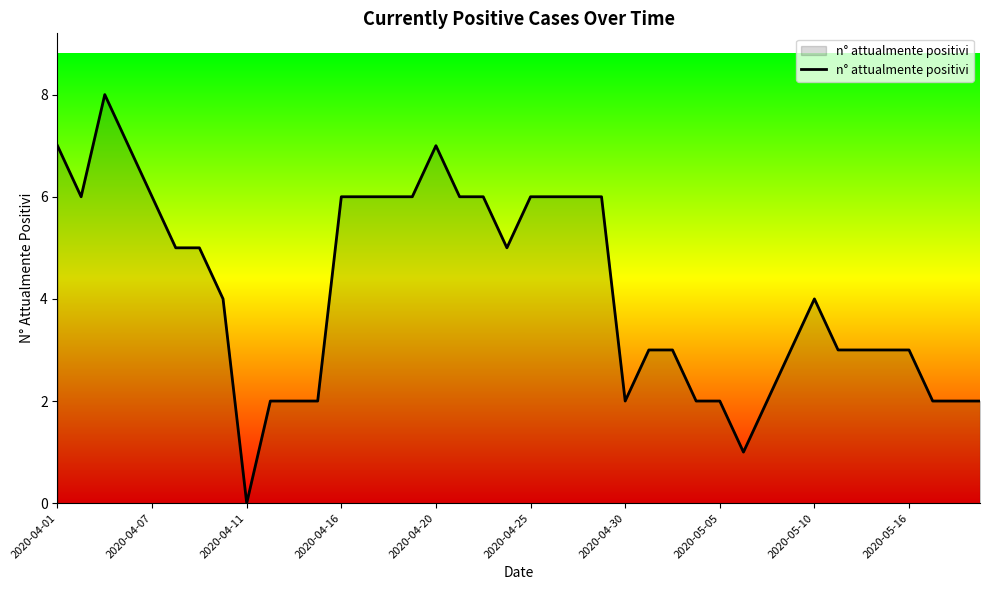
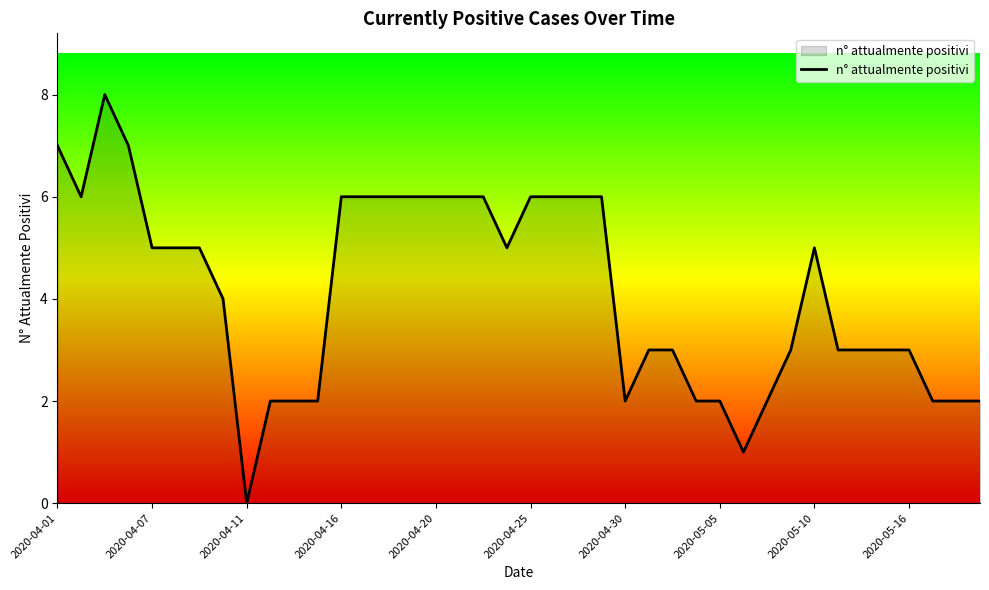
2020-04-07: 6 -> 5
2020-04-20: 7 -> 6
2020-05-10: 4 -> 5
